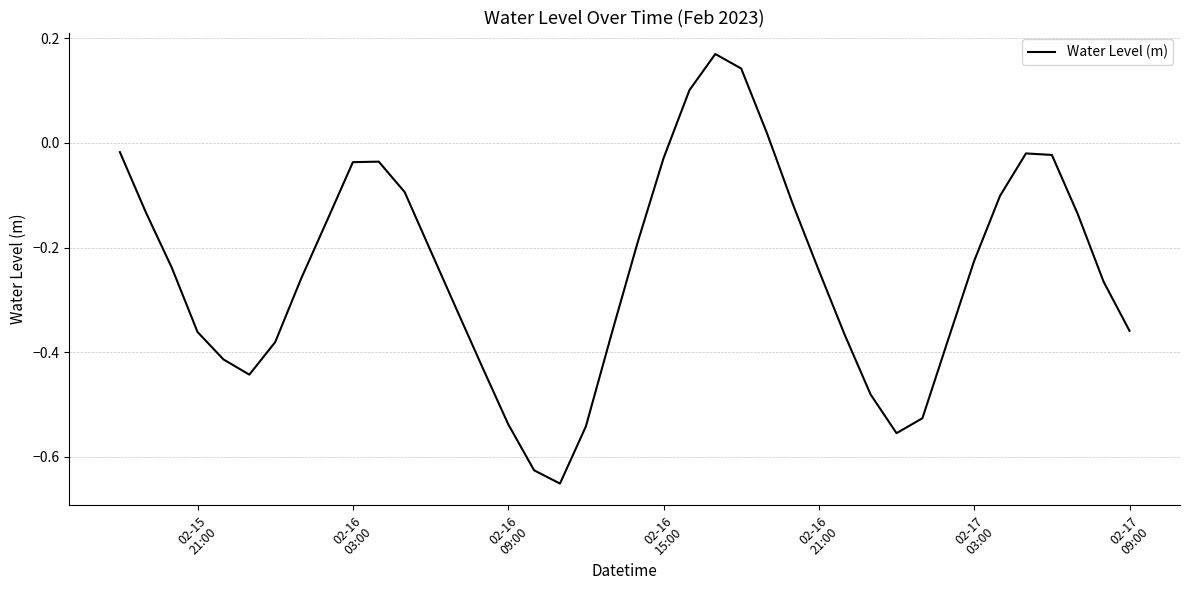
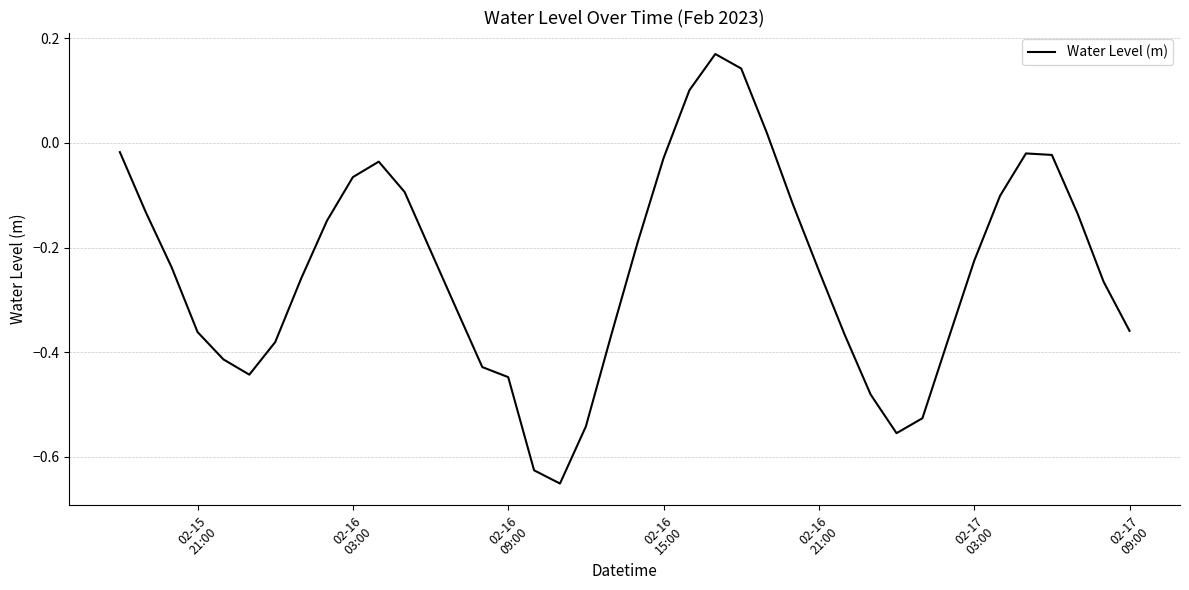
02-16 03:00: -0.04 -> -0.07
02-16 09:00: -0.54 -> -0.45
